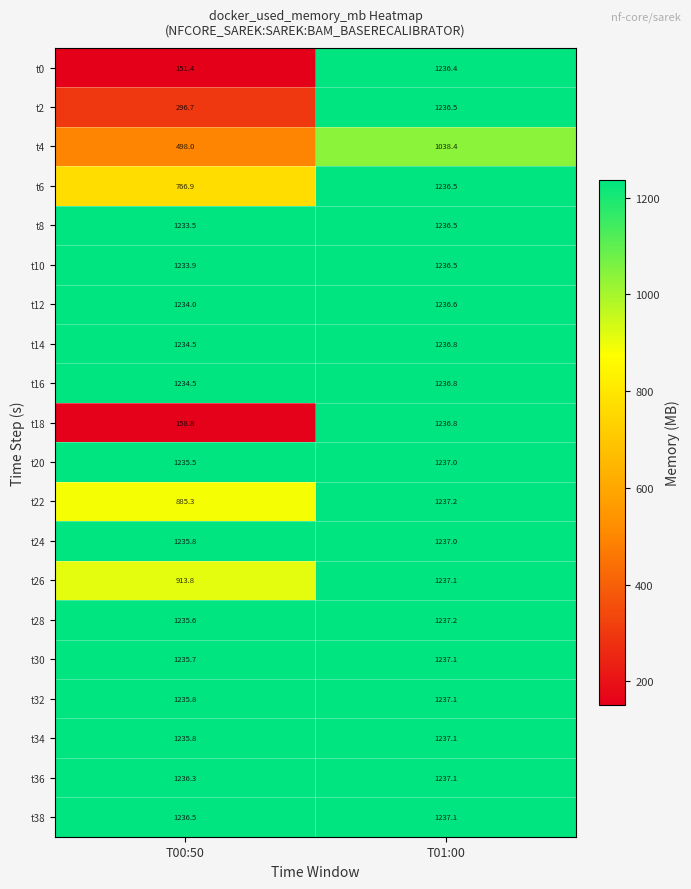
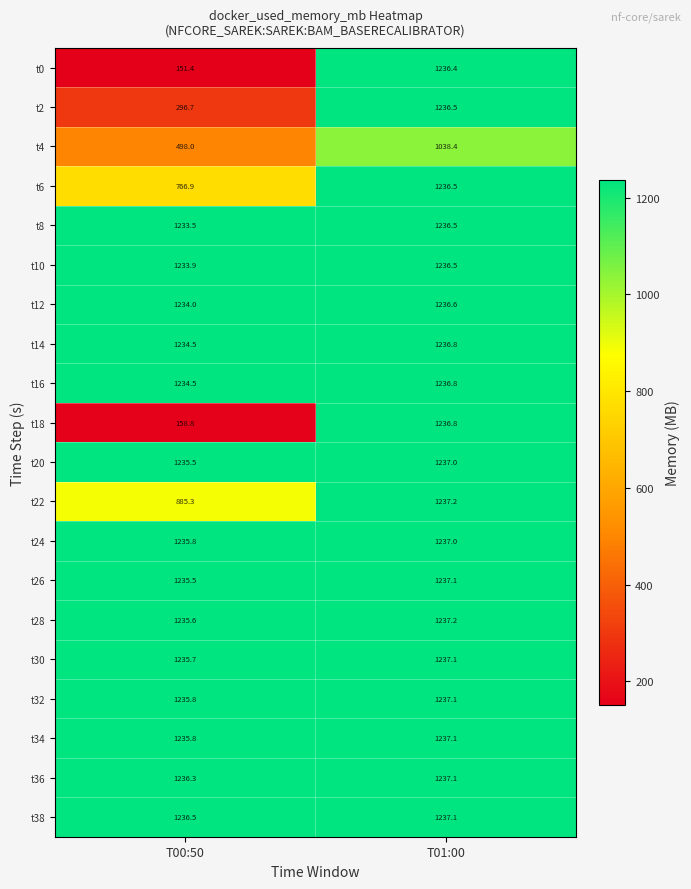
t26, T00:50: 913.8 -> 1235.5
